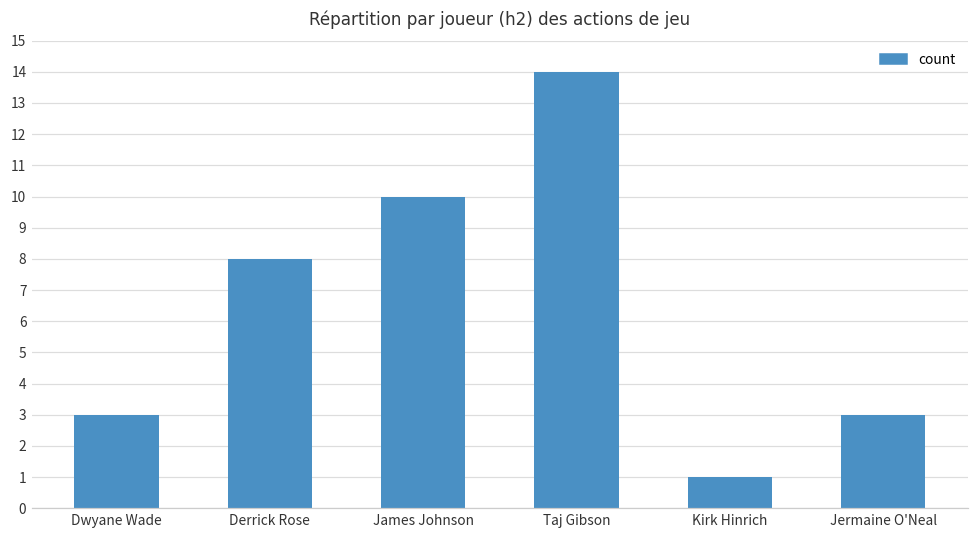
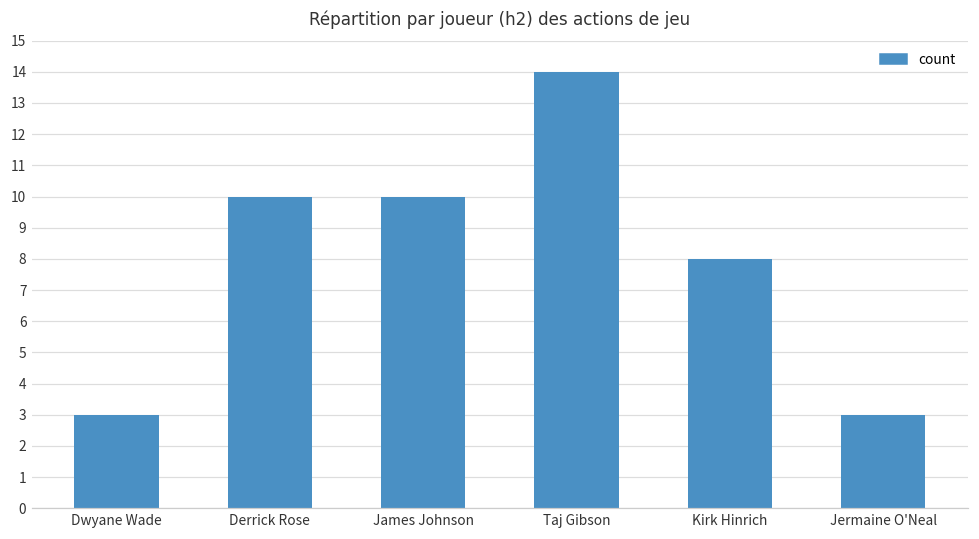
Derrick Rose: 8 -> 10
Kirk Hinrich: 1 -> 8
